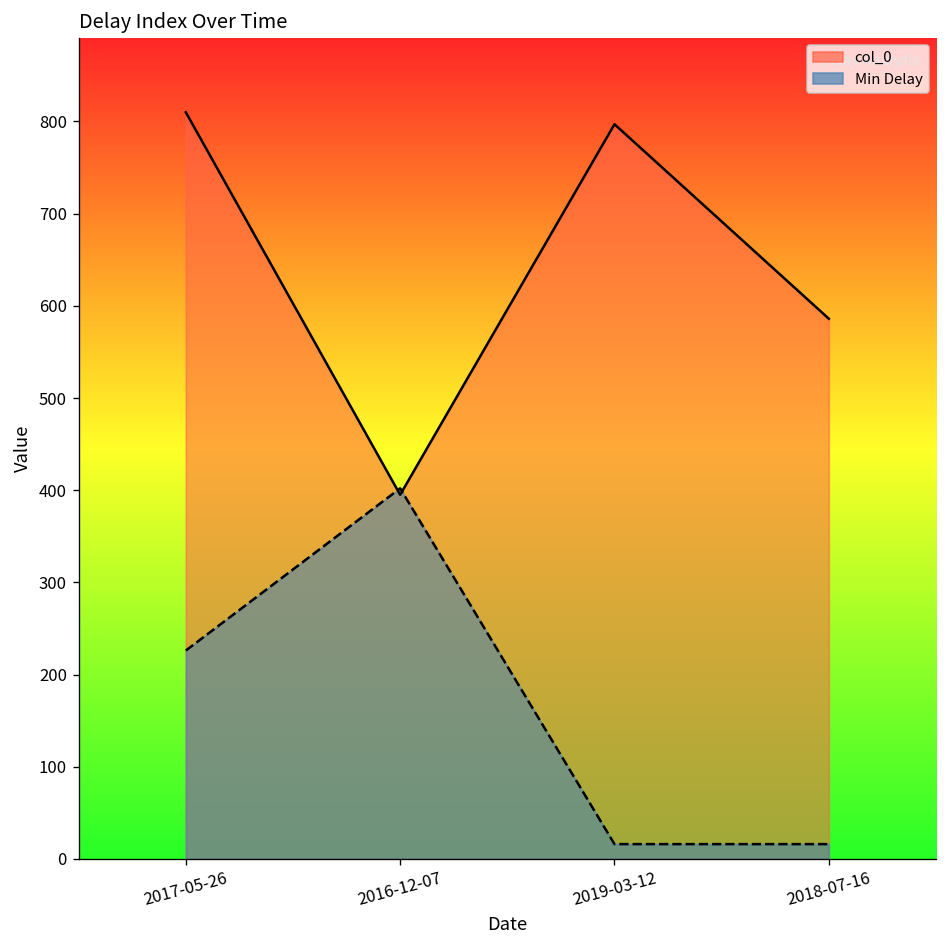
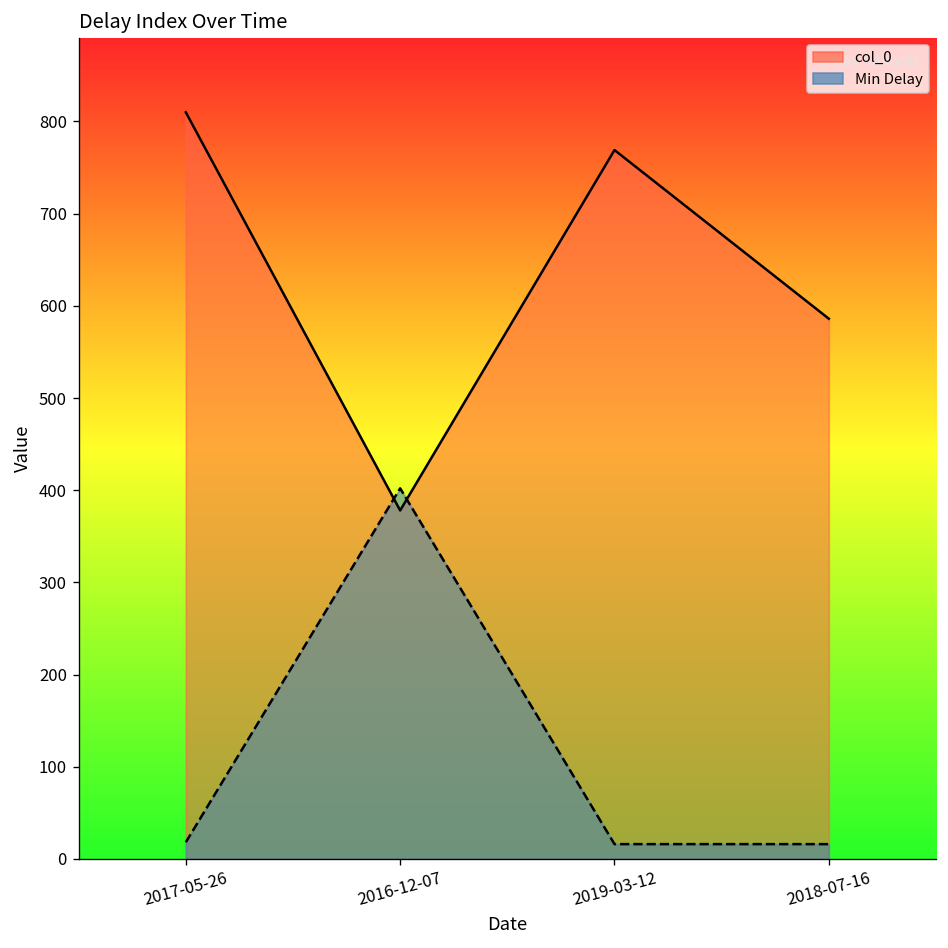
Min Delay, 2017-05-26: 230 -> 20
col_0, 2016-12-07: 400 -> 380
col_0, 2019-03-12: 800 -> 770
